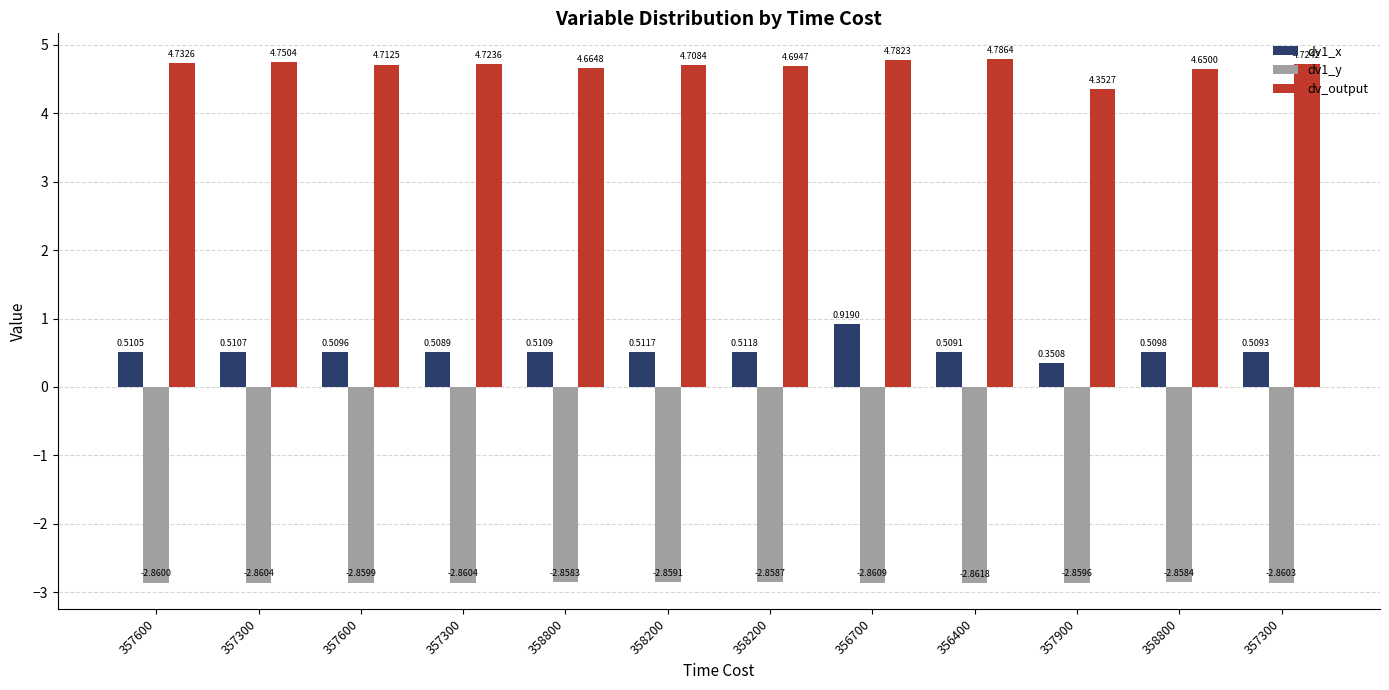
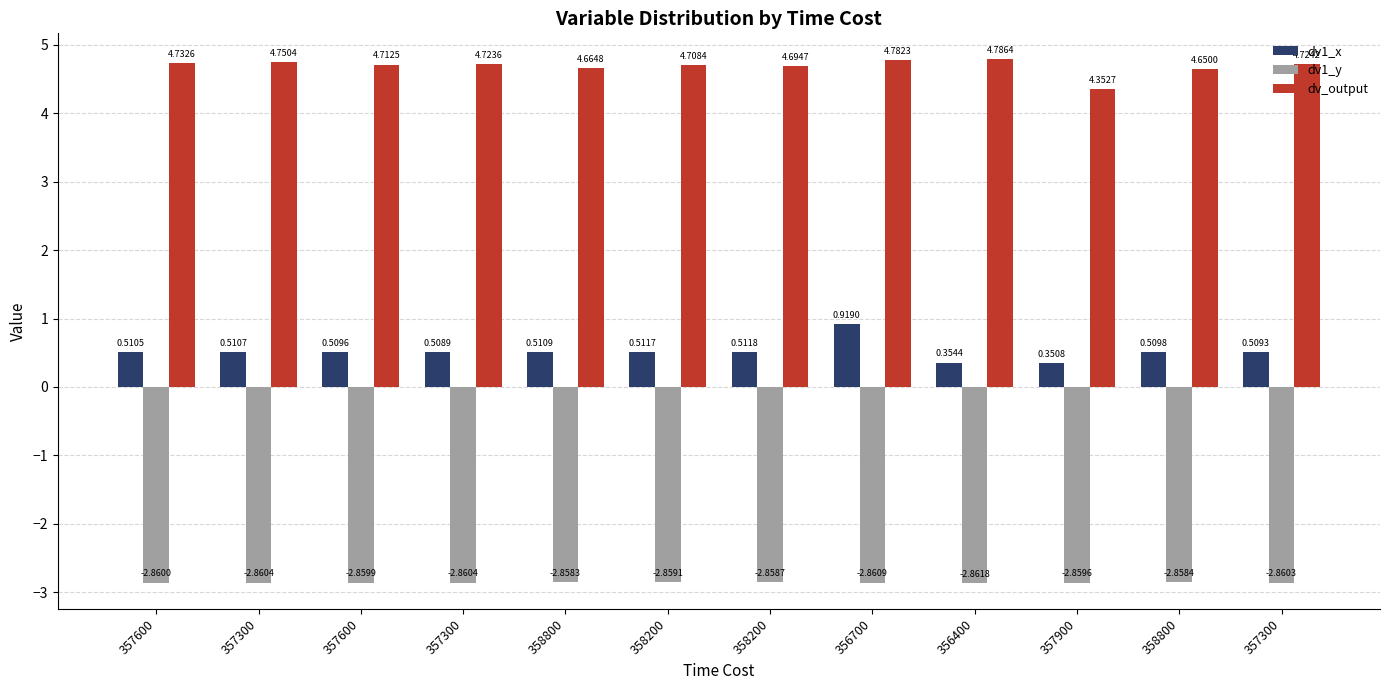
dv1_x, 356400: 0.5091 -> 0.3544
